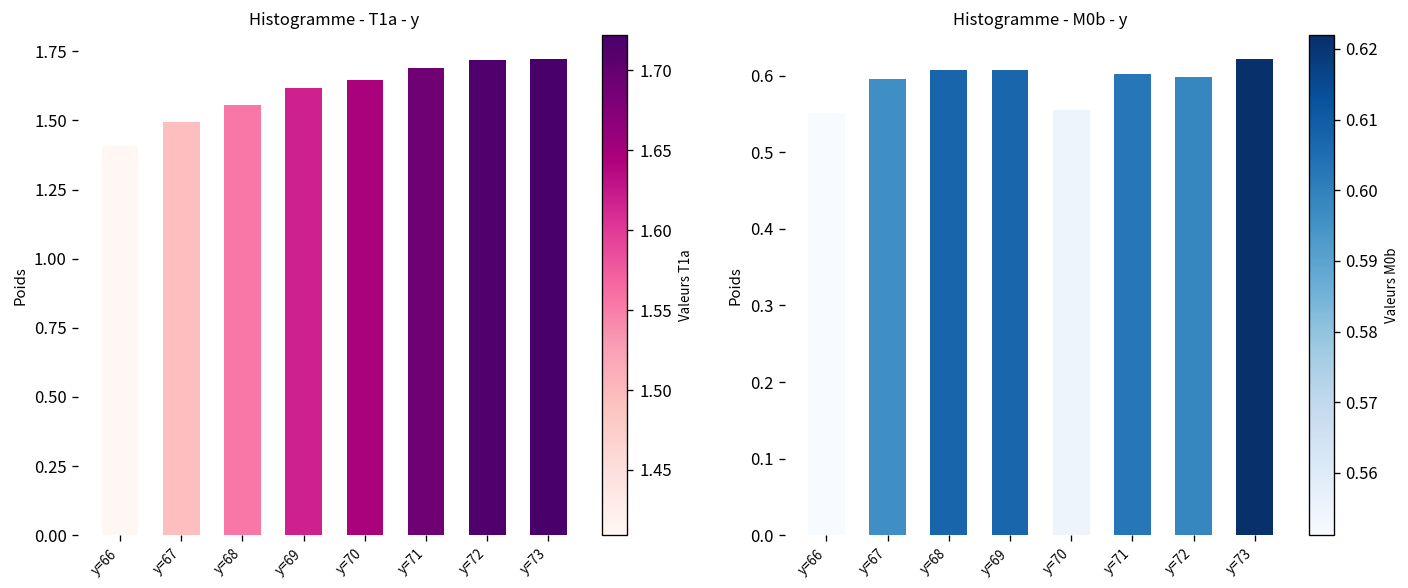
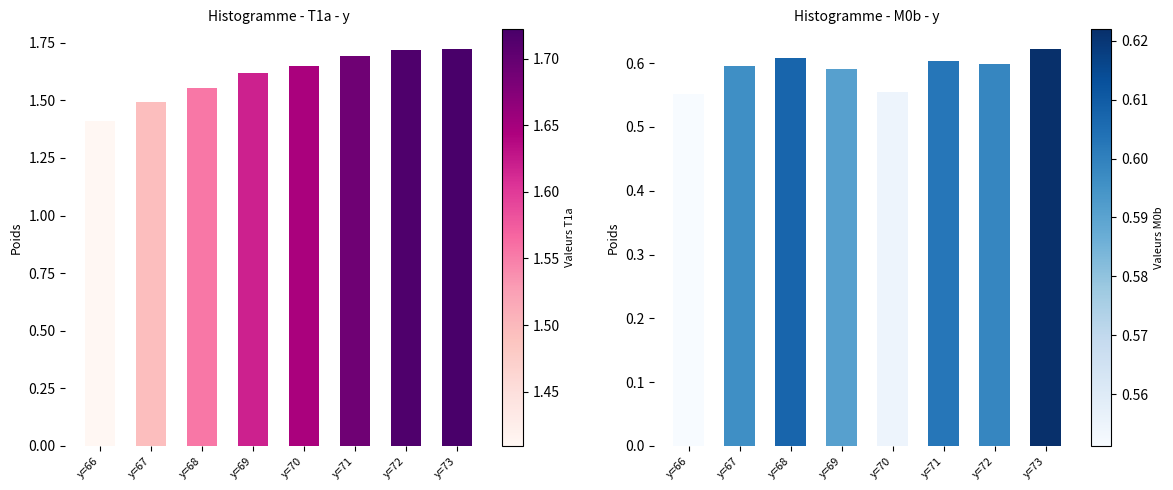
Histogramme - M0b - y, y=69: 0.61 -> 0.59
